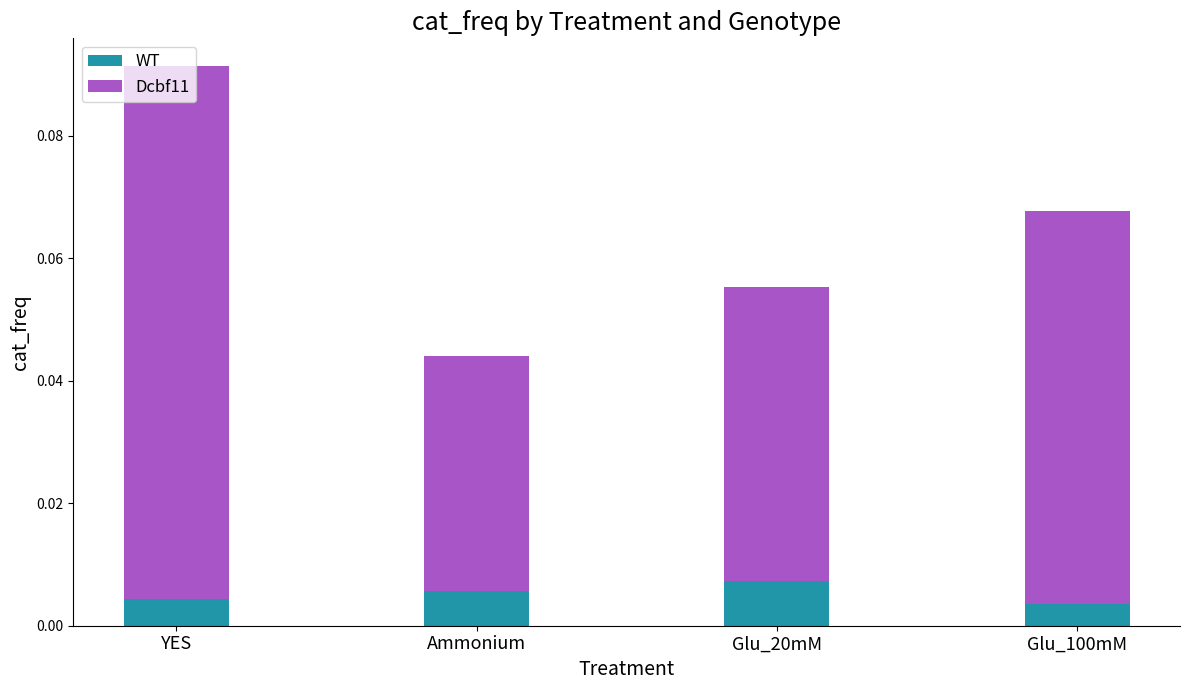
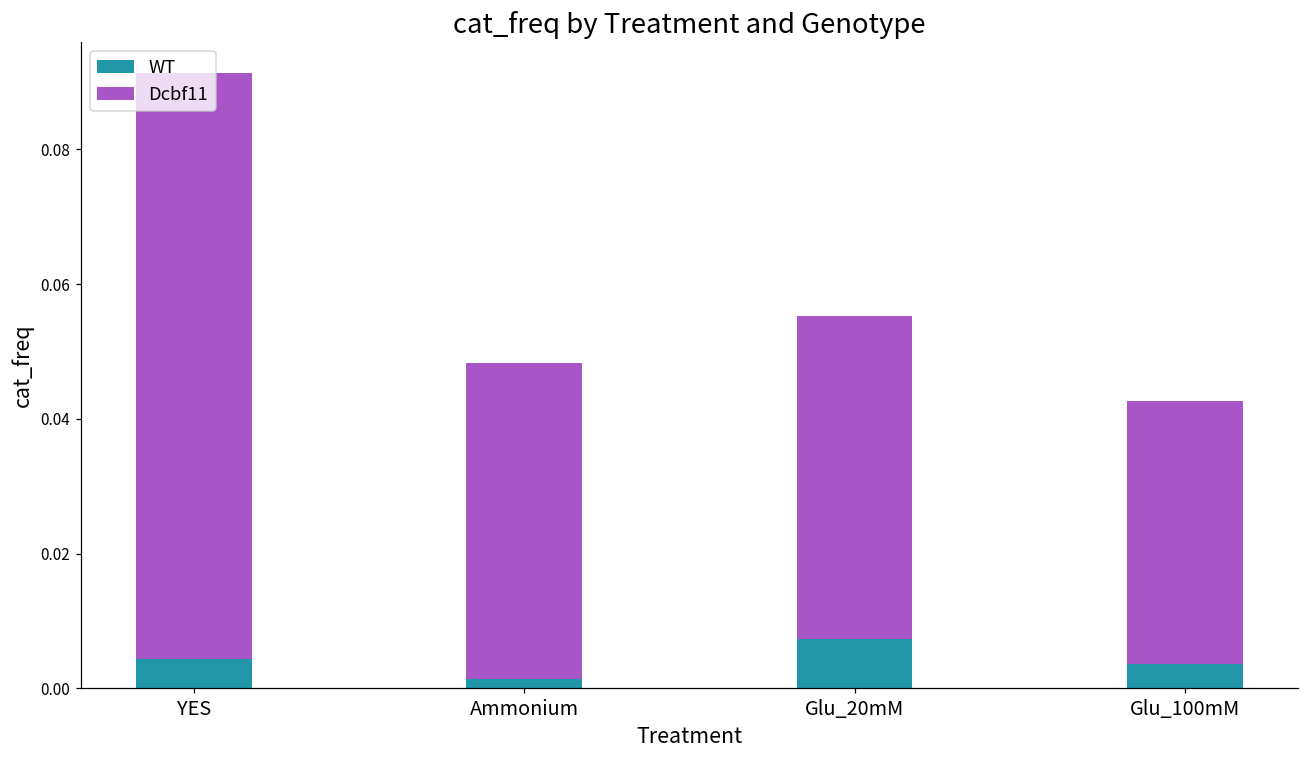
WT, Ammonium: 0.006 -> 0.001
Dcbf11, Ammonium: 0.038 -> 0.047
Dcbf11, Glu_100mM: 0.064 -> 0.039
